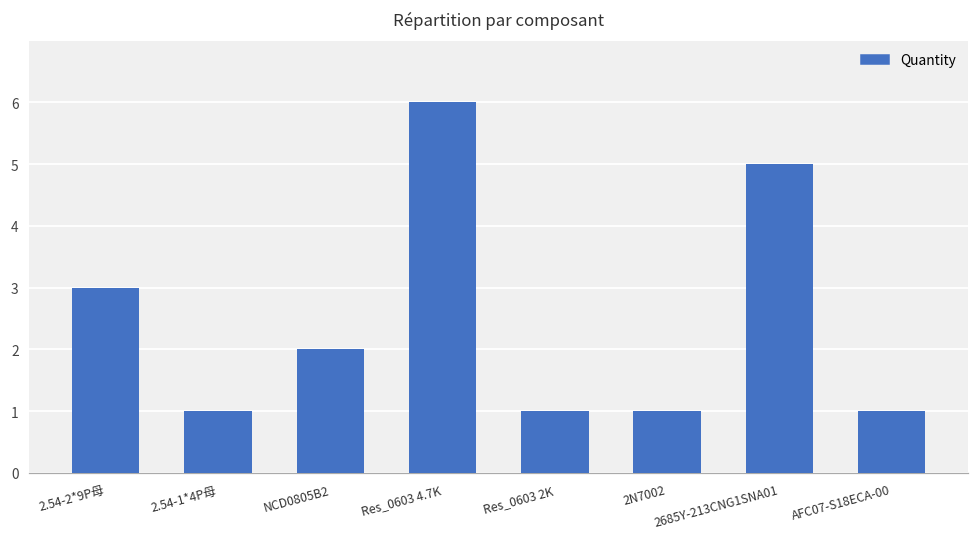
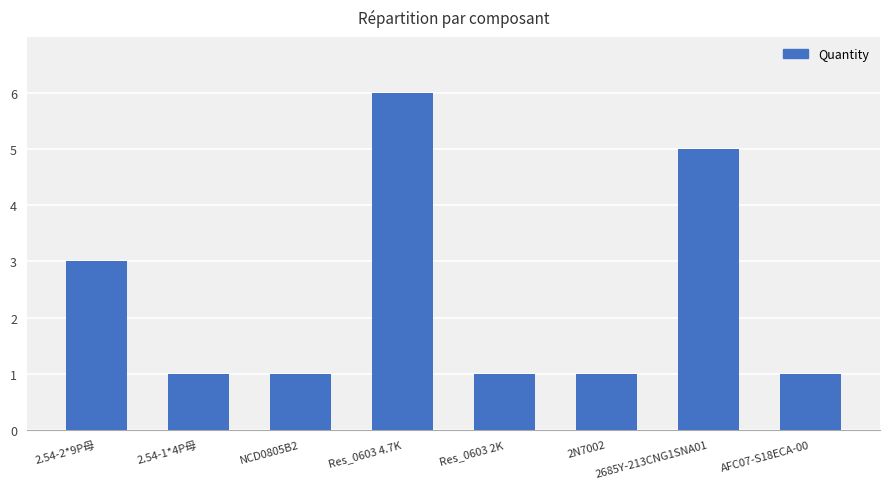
NCD0805B2: 2 -> 1
